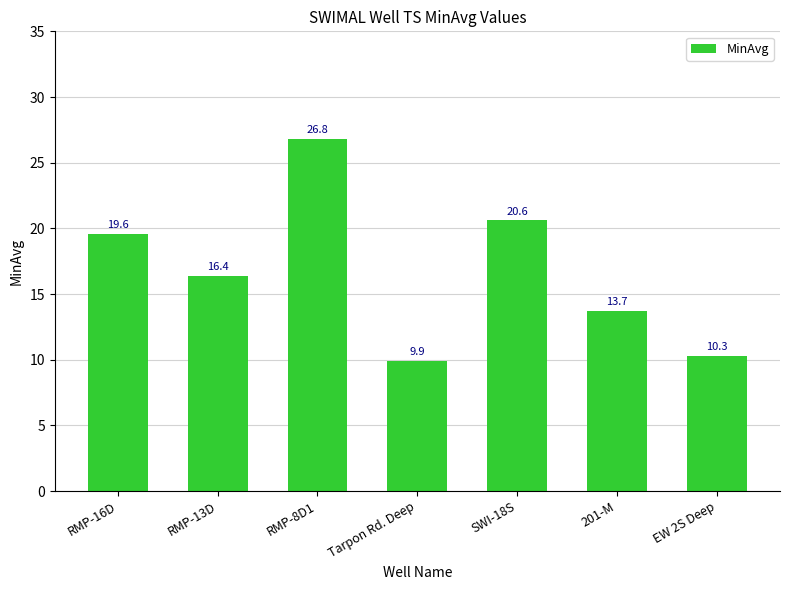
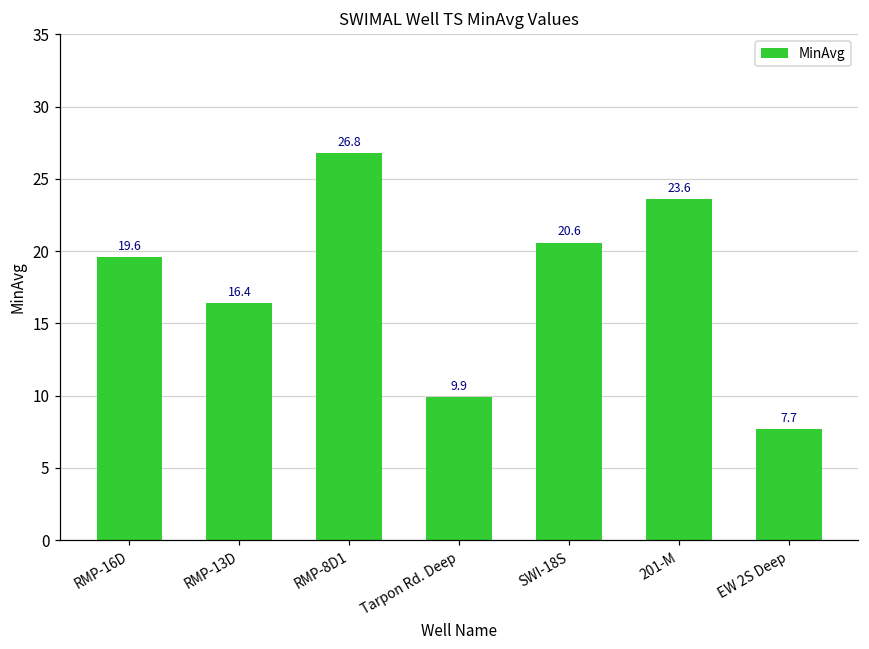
201-M: 13.7 -> 23.6
EW 2S Deep: 10.3 -> 7.7
